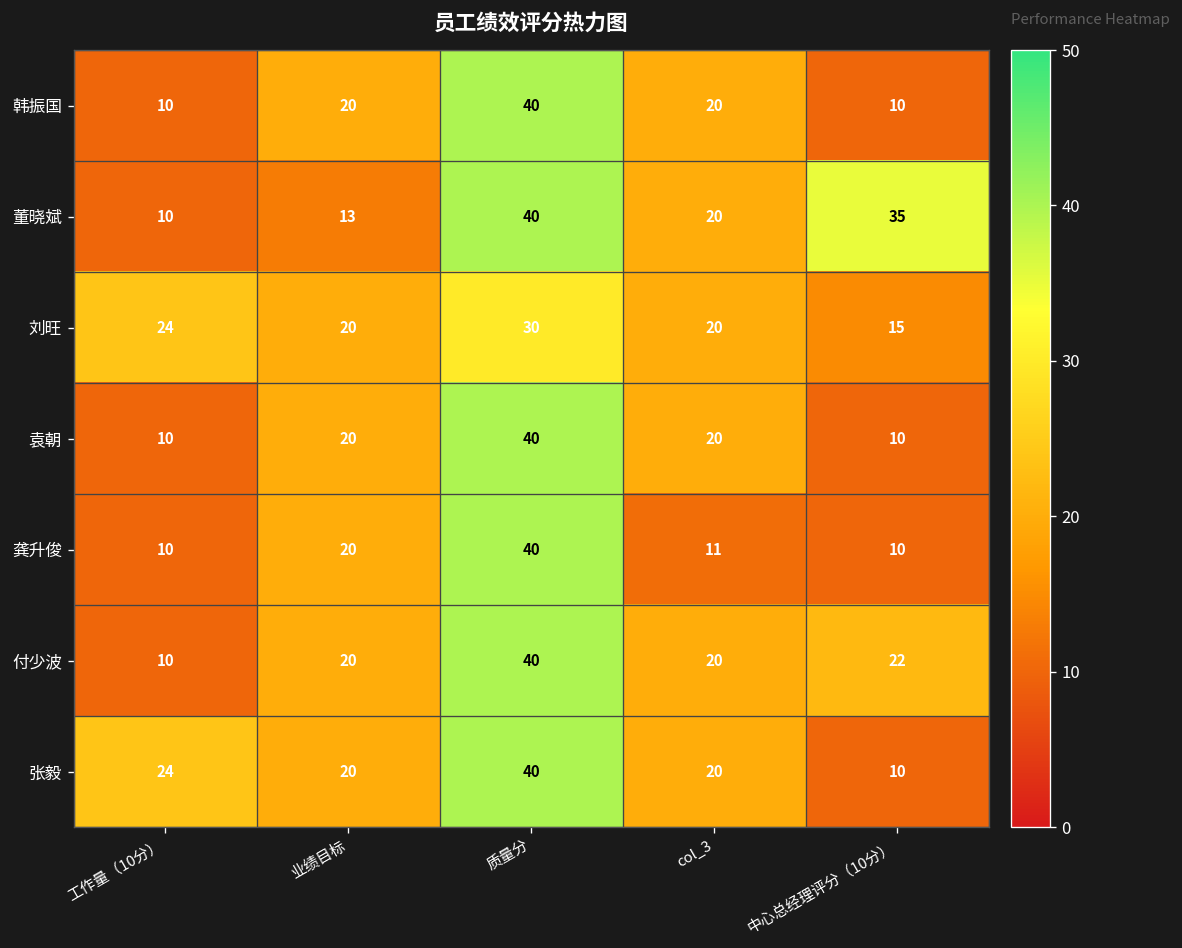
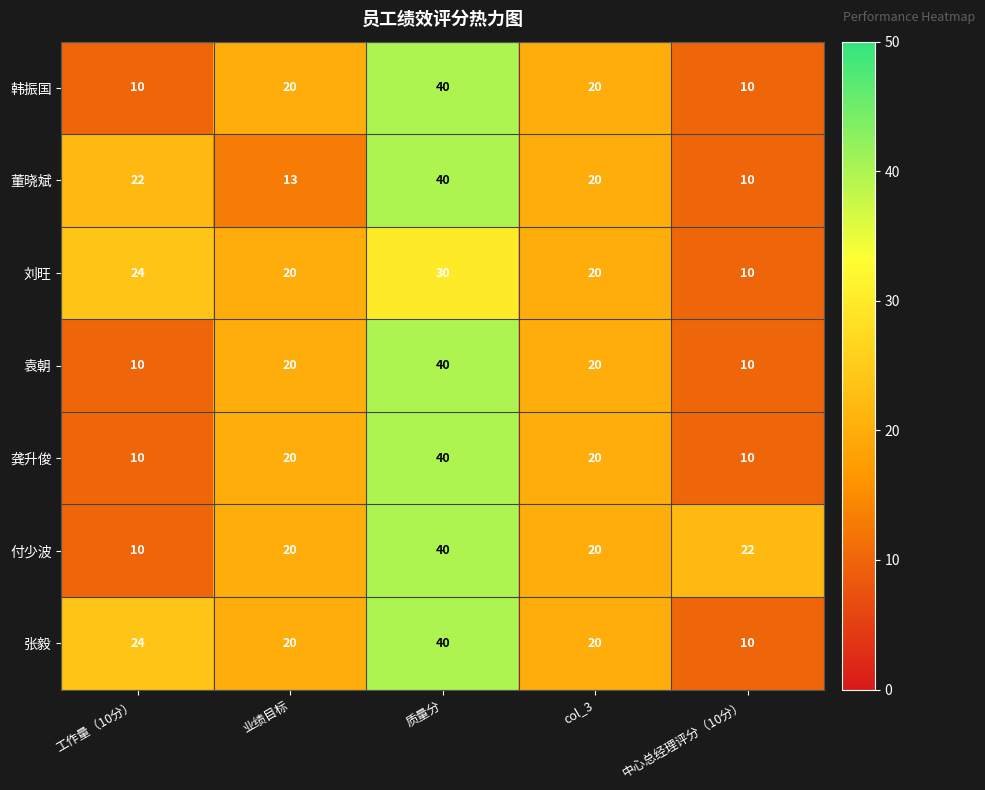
董晓斌, 工作量（10分）: 10 -> 22
董晓斌, 中心总经理评分（10分）: 35 -> 10
刘旺, 中心总经理评分（10分）: 15 -> 10
龚升俊, col_3: 11 -> 20
